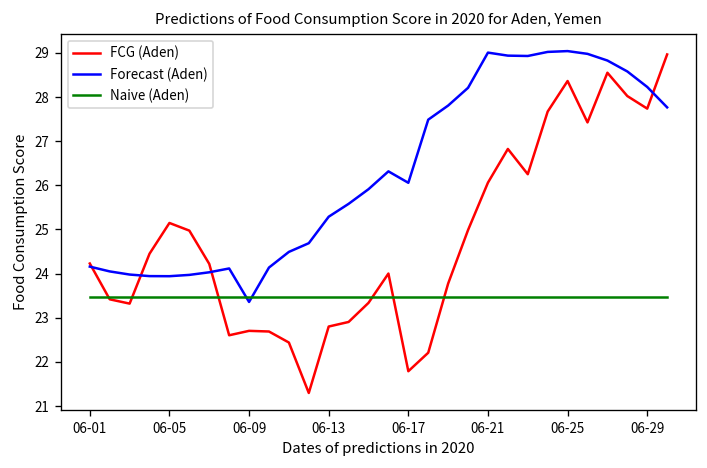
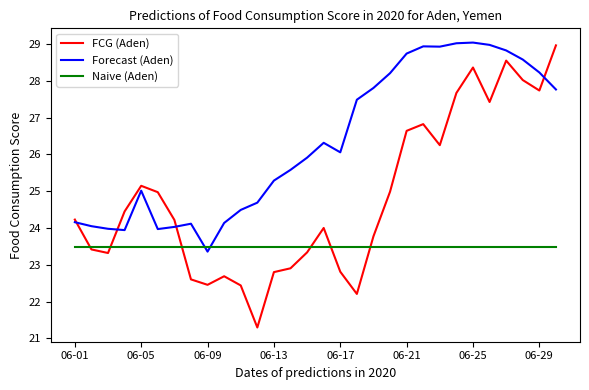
Forecast (Aden), 06-05: 23.9 -> 25.0
FCG (Aden), 06-09: 22.7 -> 22.5
FCG (Aden), 06-17: 21.8 -> 22.8
FCG (Aden), 06-21: 26.1 -> 26.6
Forecast (Aden), 06-21: 29.0 -> 28.7
